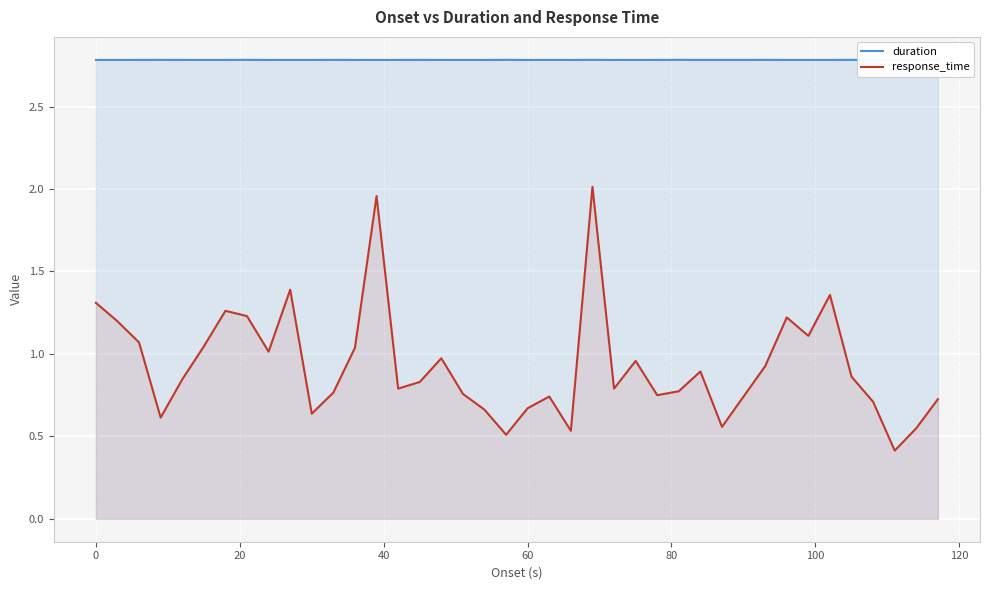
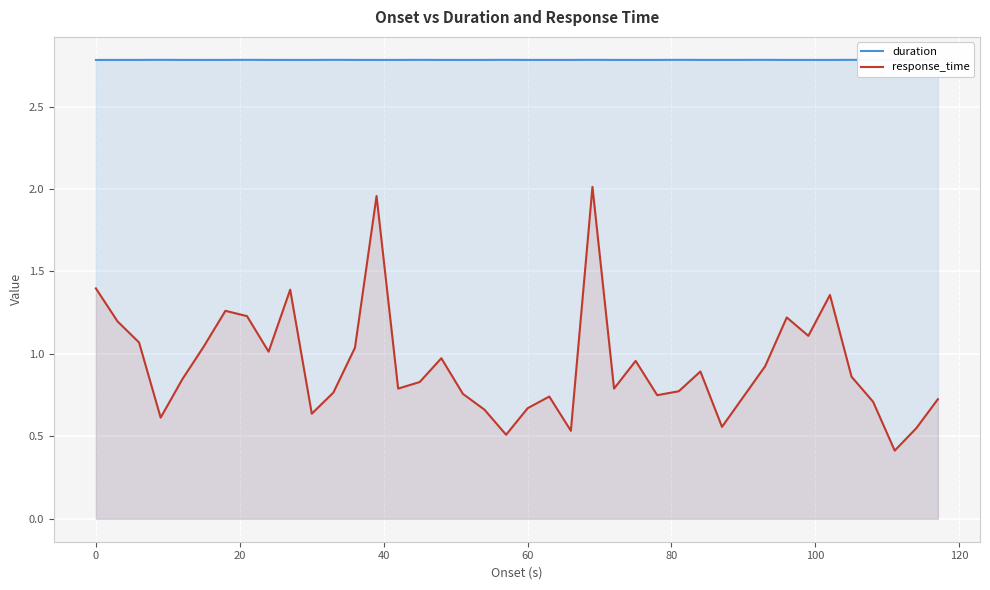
response_time, 0: 1.31 -> 1.40
